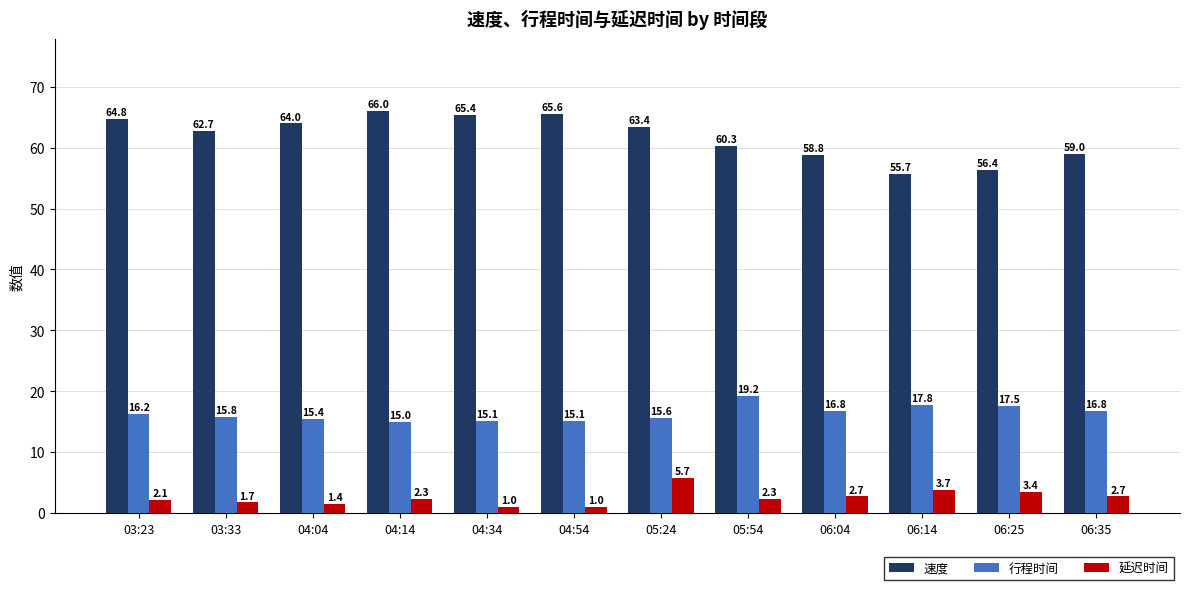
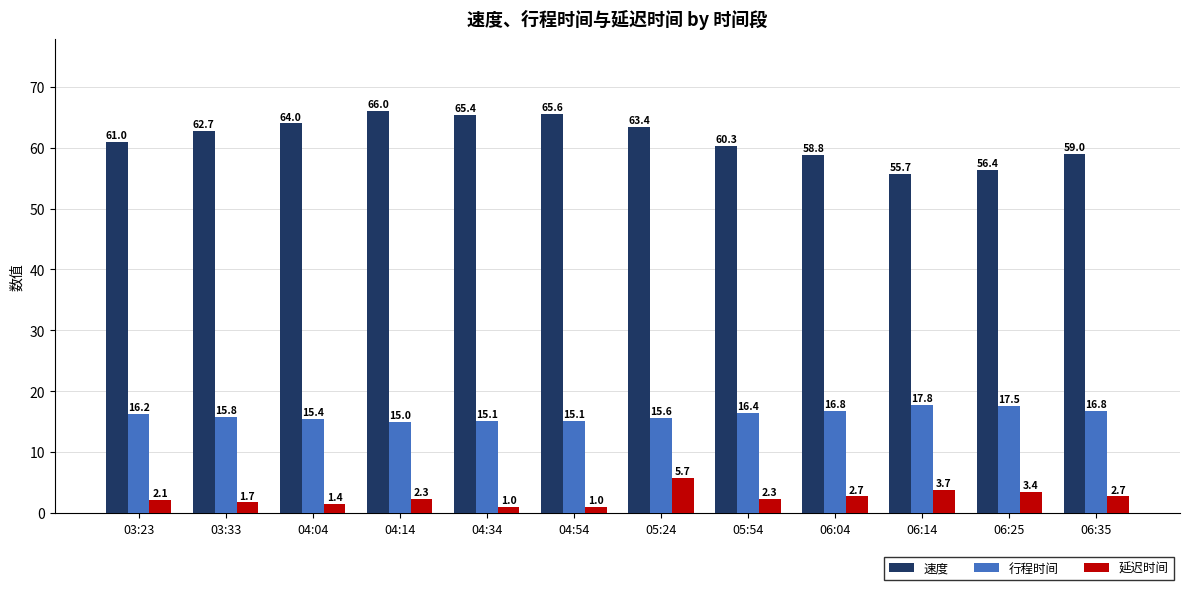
速度, 03:23: 64.8 -> 61.0
行程时间, 05:54: 19.2 -> 16.4
